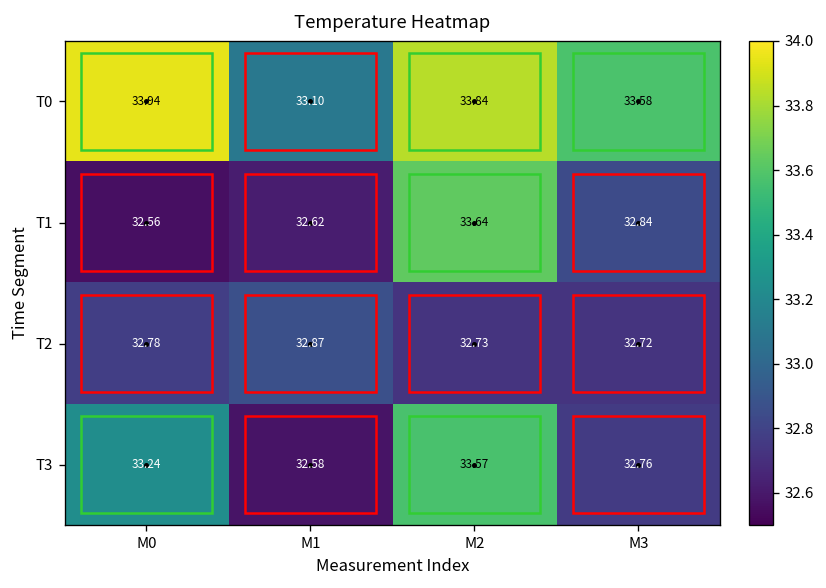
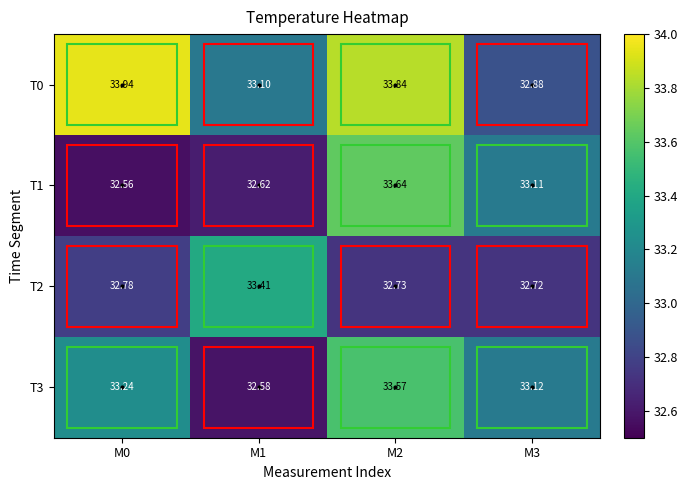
T0, M3: 33.58 -> 32.88
T1, M3: 32.84 -> 33.11
T2, M1: 32.87 -> 33.41
T3, M3: 32.76 -> 33.12
